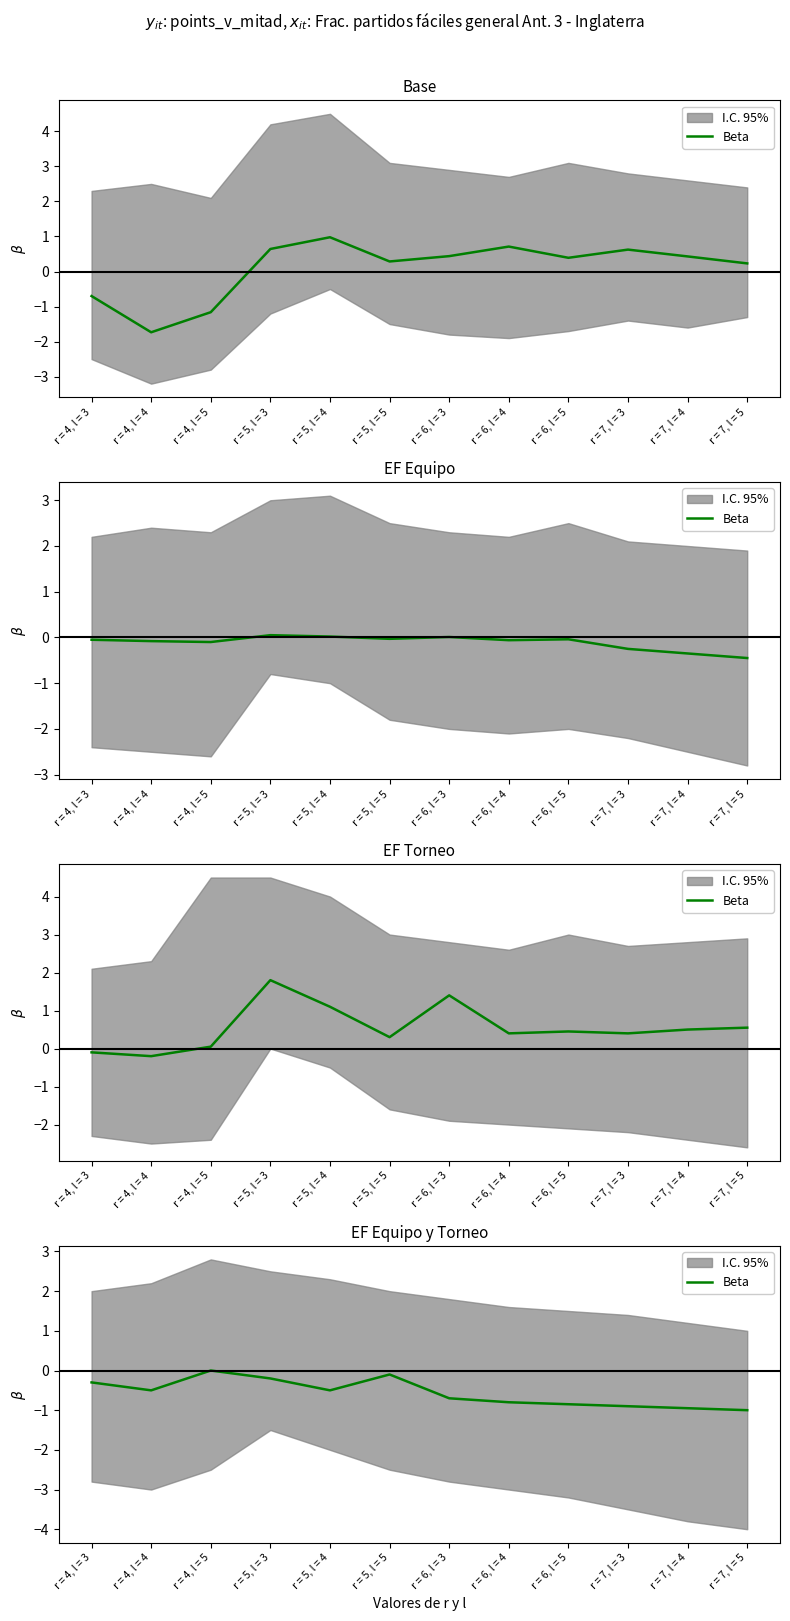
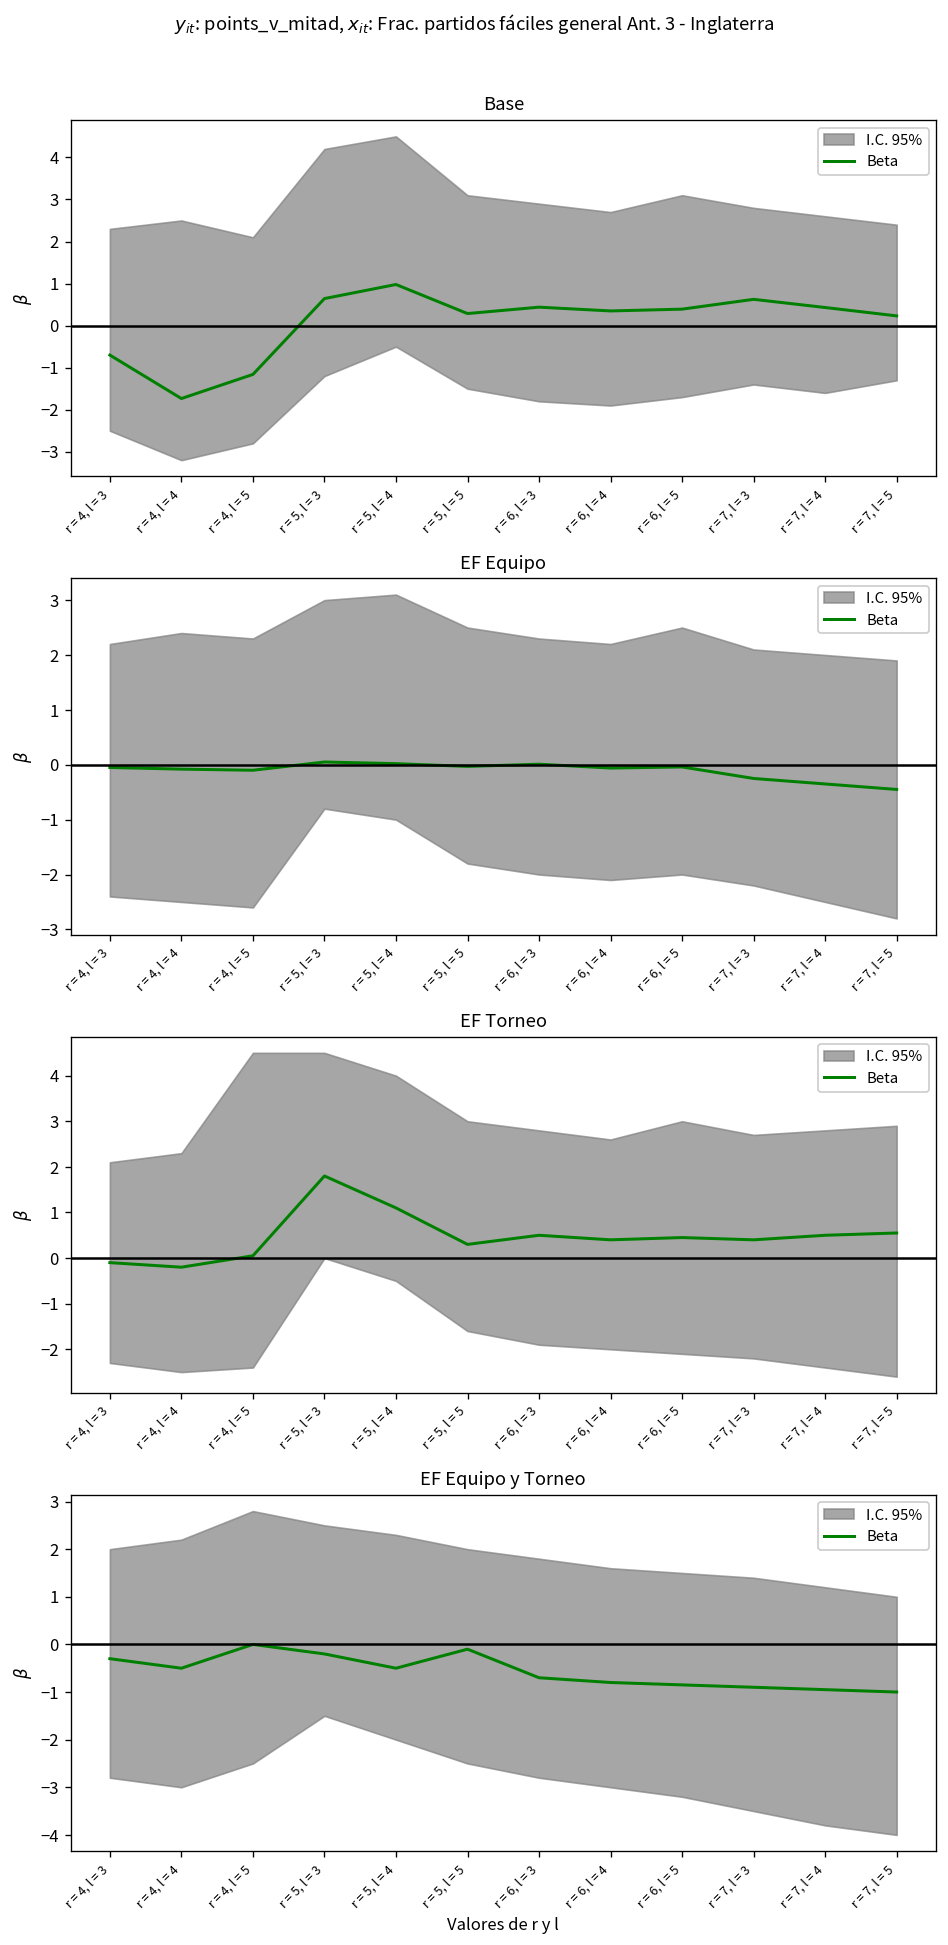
Base, Beta, r = 6, l = 4: 0.7 -> 0.3
EF Torneo, Beta, r = 6, l = 3: 1.4 -> 0.5
